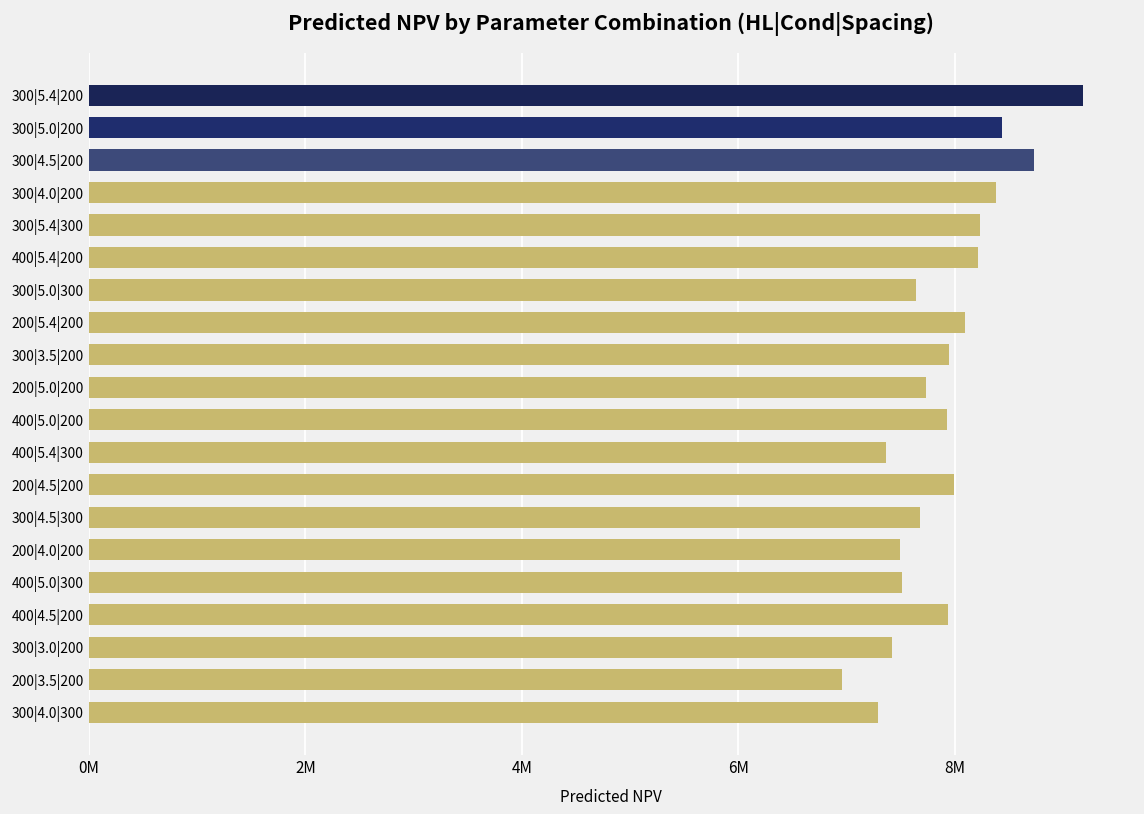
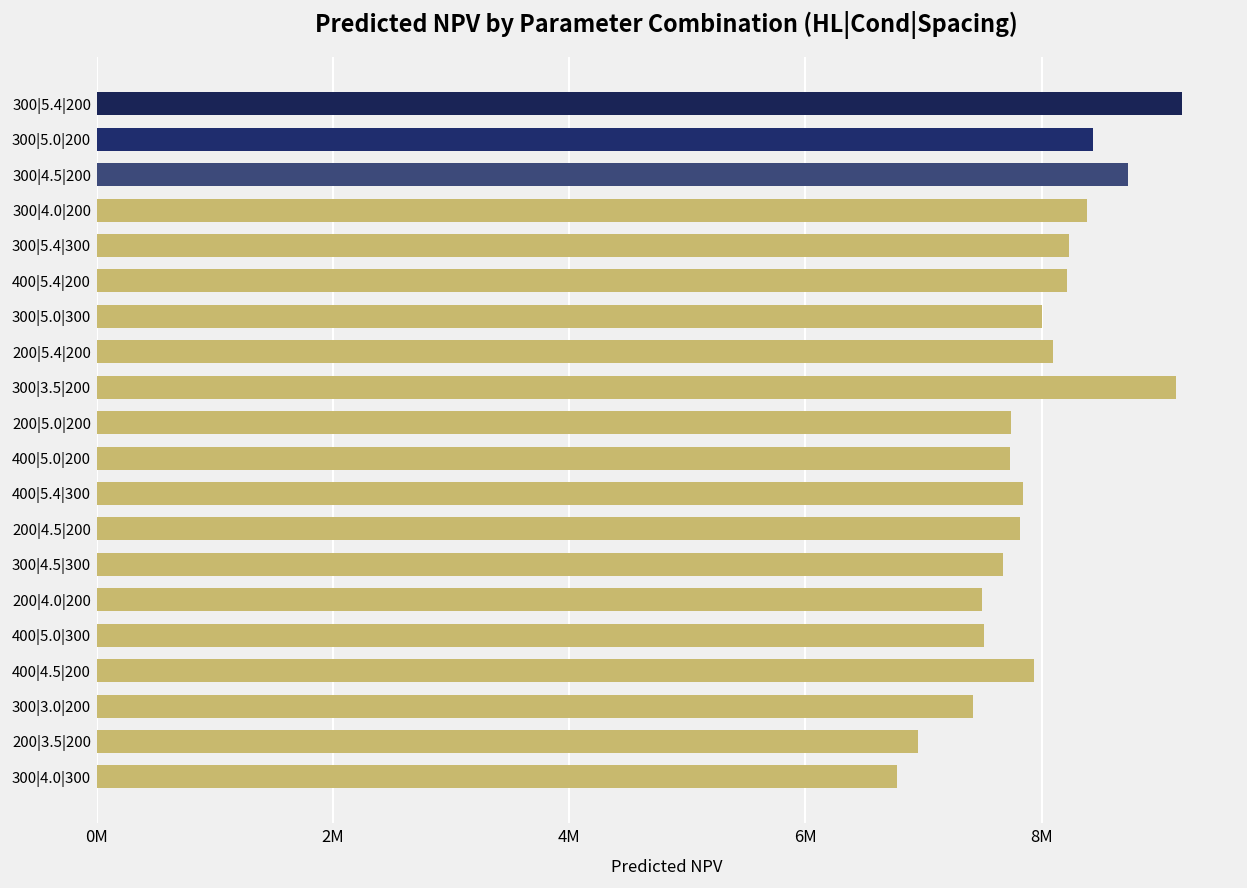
300|5.0|300: 7600000 -> 8000000
300|3.5|200: 7900000 -> 9100000
400|5.0|200: 7900000 -> 7700000
400|5.4|300: 7400000 -> 7800000
200|4.5|200: 8000000 -> 7800000
300|4.0|300: 7300000 -> 6800000
